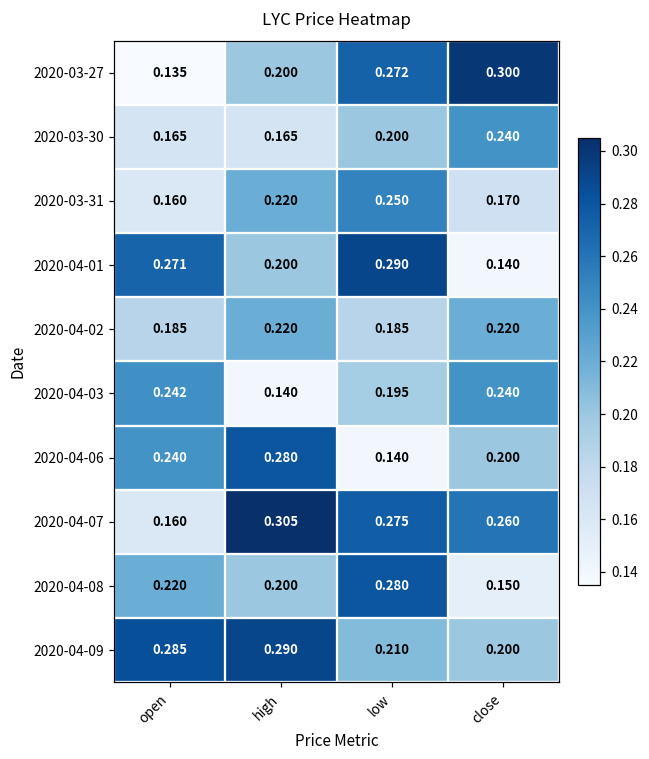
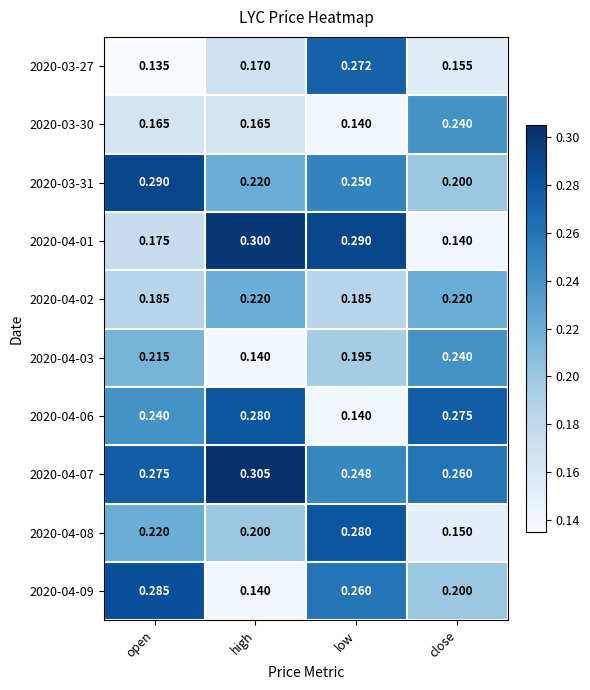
2020-03-27, high: 0.200 -> 0.170
2020-03-27, close: 0.300 -> 0.155
2020-03-30, low: 0.200 -> 0.140
2020-03-31, open: 0.160 -> 0.290
2020-03-31, close: 0.170 -> 0.200
2020-04-01, open: 0.271 -> 0.175
2020-04-01, high: 0.200 -> 0.300
2020-04-03, open: 0.242 -> 0.215
2020-04-06, close: 0.200 -> 0.275
2020-04-07, open: 0.160 -> 0.275
2020-04-07, low: 0.275 -> 0.248
2020-04-09, high: 0.290 -> 0.140
2020-04-09, low: 0.210 -> 0.260
